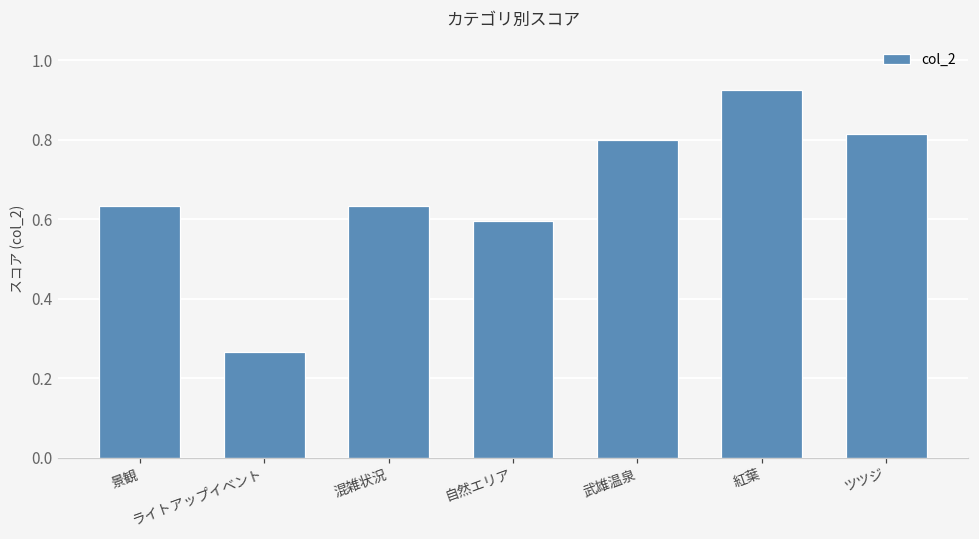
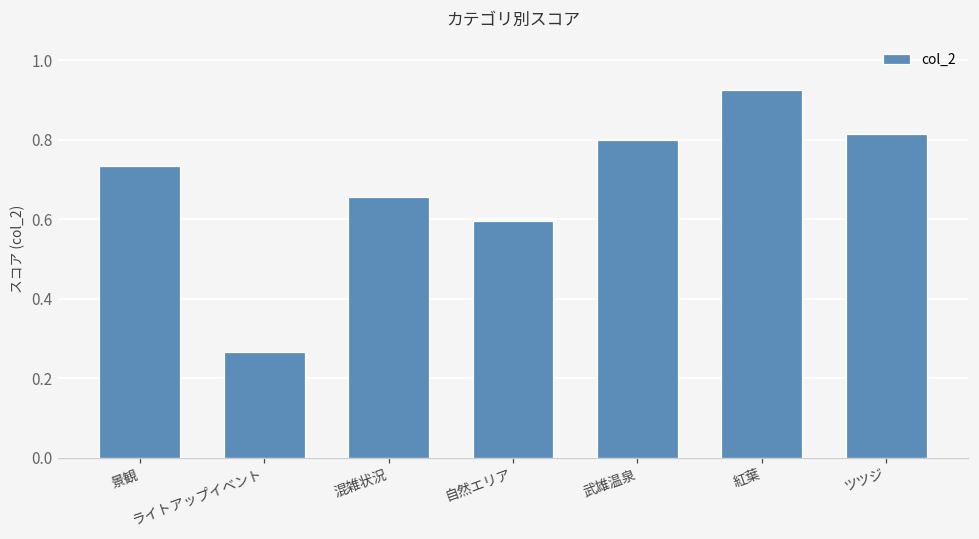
景観: 0.63 -> 0.73
混雑状況: 0.63 -> 0.66
